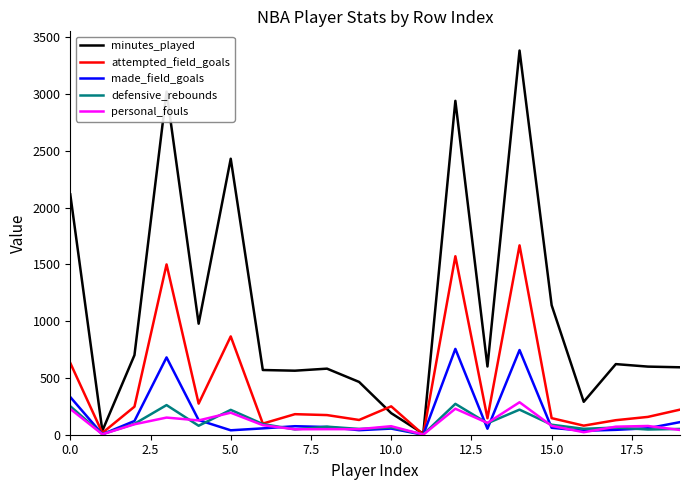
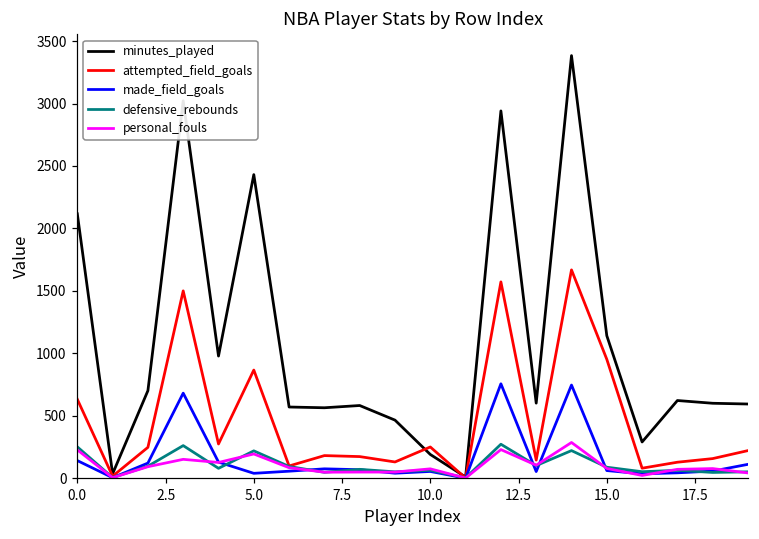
made_field_goals, 0.0: 330 -> 140
attempted_field_goals, 15.0: 150 -> 950
